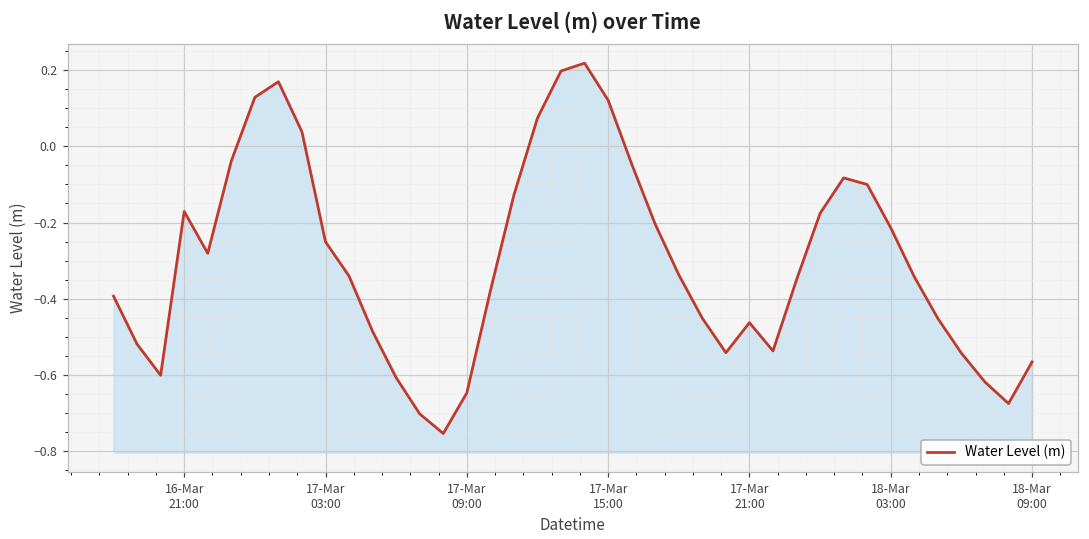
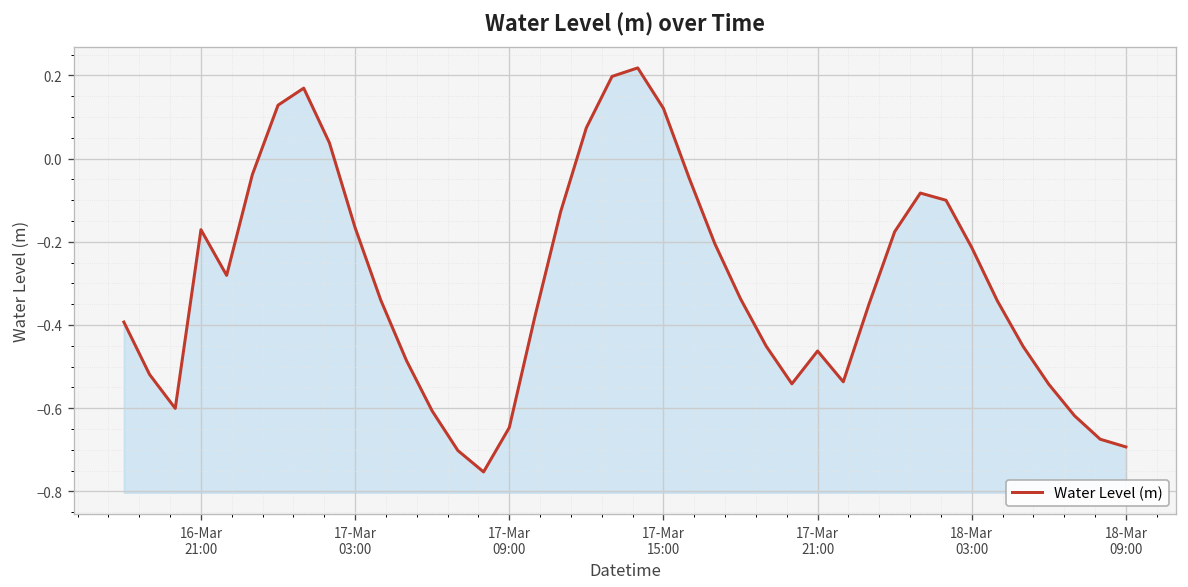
17-Mar 03:00: -0.25 -> -0.17
18-Mar 09:00: -0.57 -> -0.69
